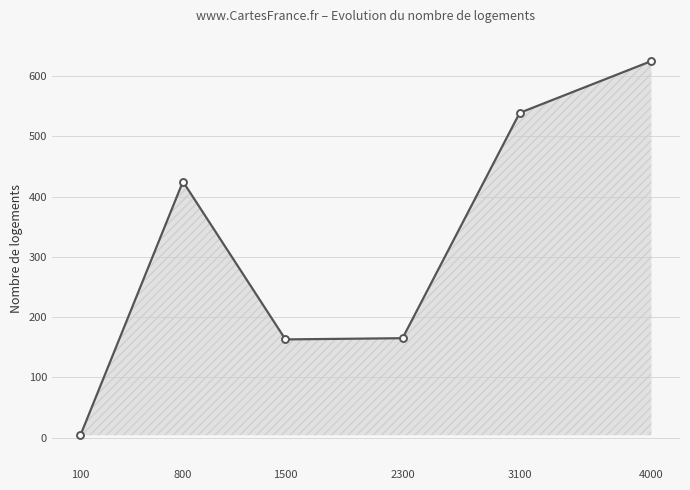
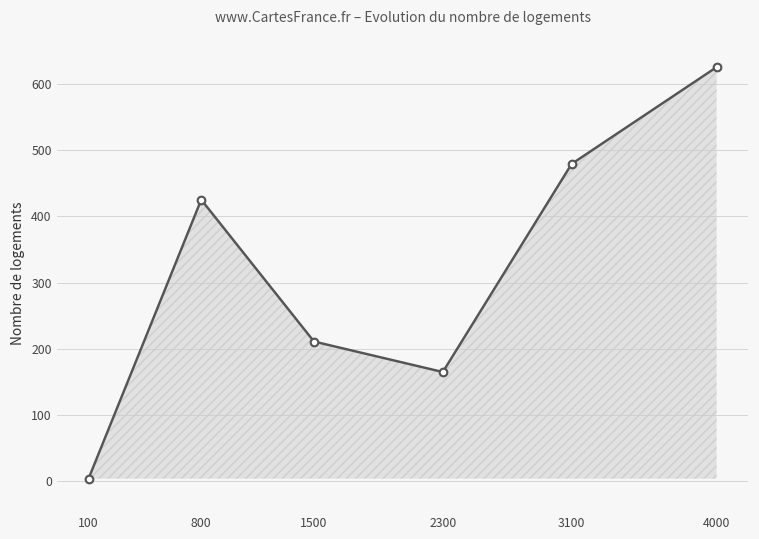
1500: 160 -> 210
3100: 540 -> 480
